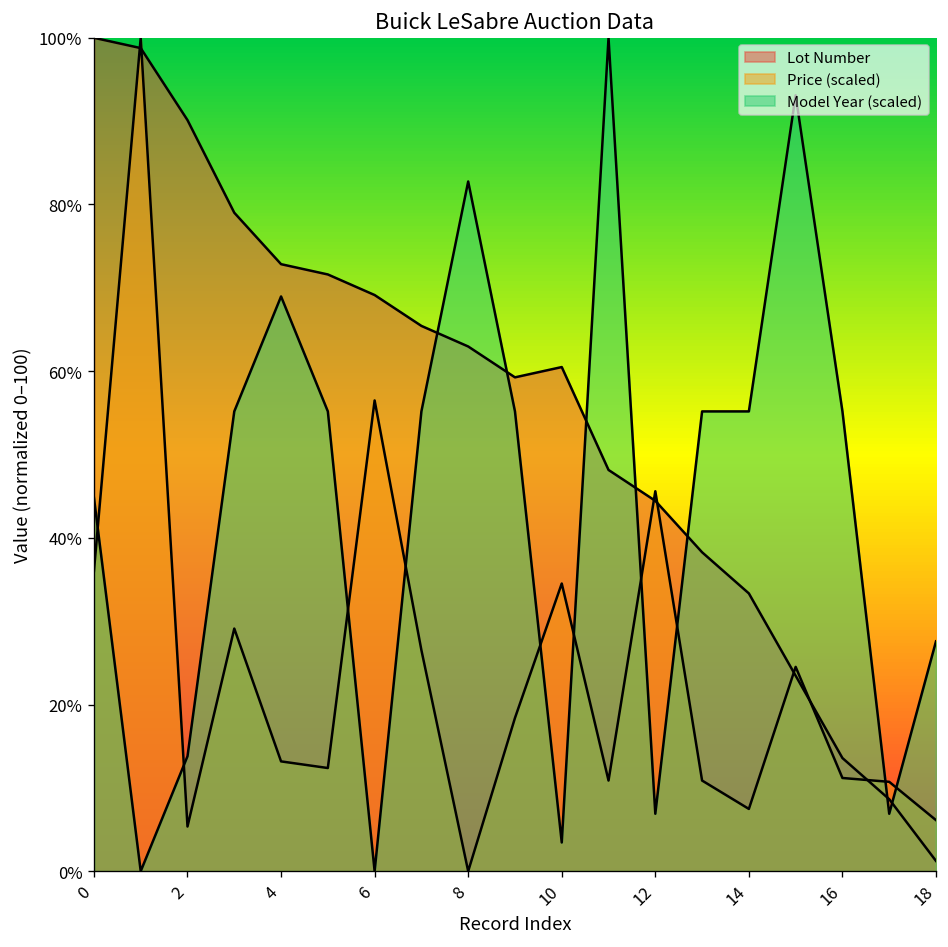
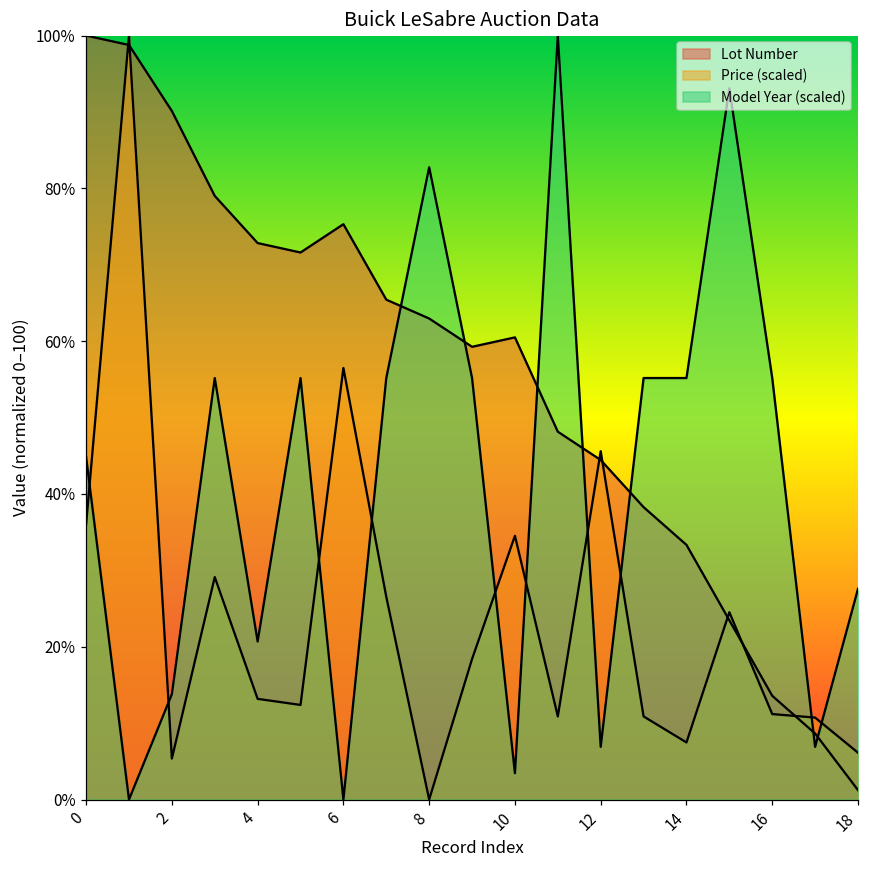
Model Year (scaled), 4: 69% -> 21%
Lot Number, 6: 69% -> 75%
